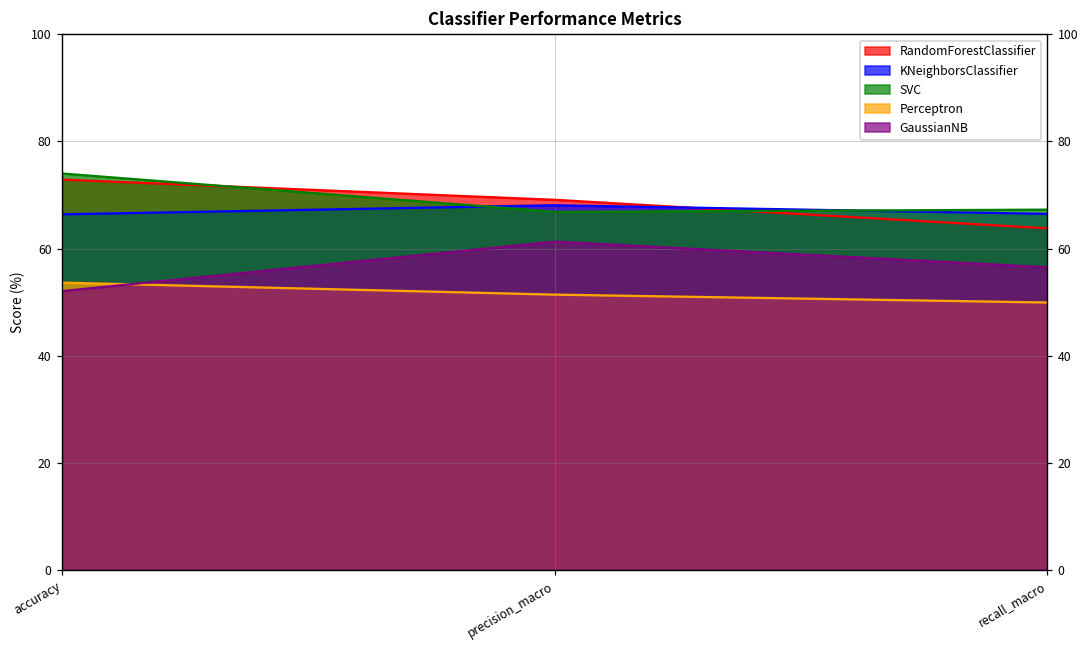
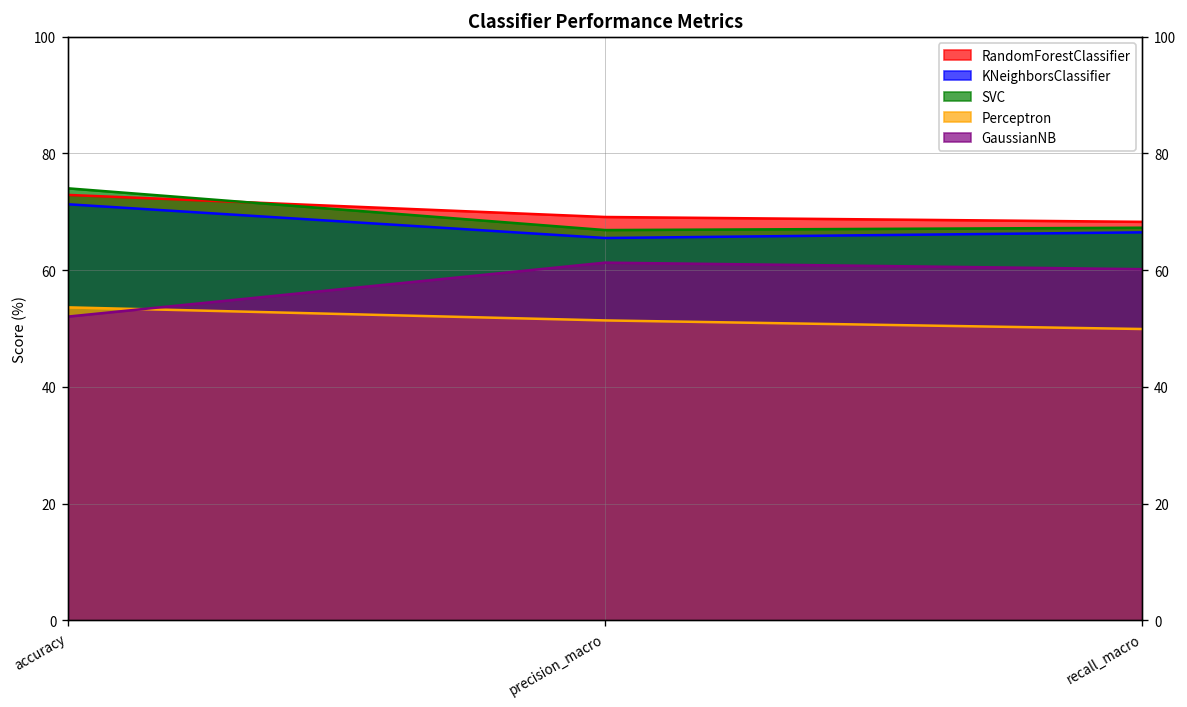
KNeighborsClassifier, accuracy: 66 -> 71
KNeighborsClassifier, precision_macro: 68 -> 66
RandomForestClassifier, recall_macro: 64 -> 68
GaussianNB, recall_macro: 57 -> 60
